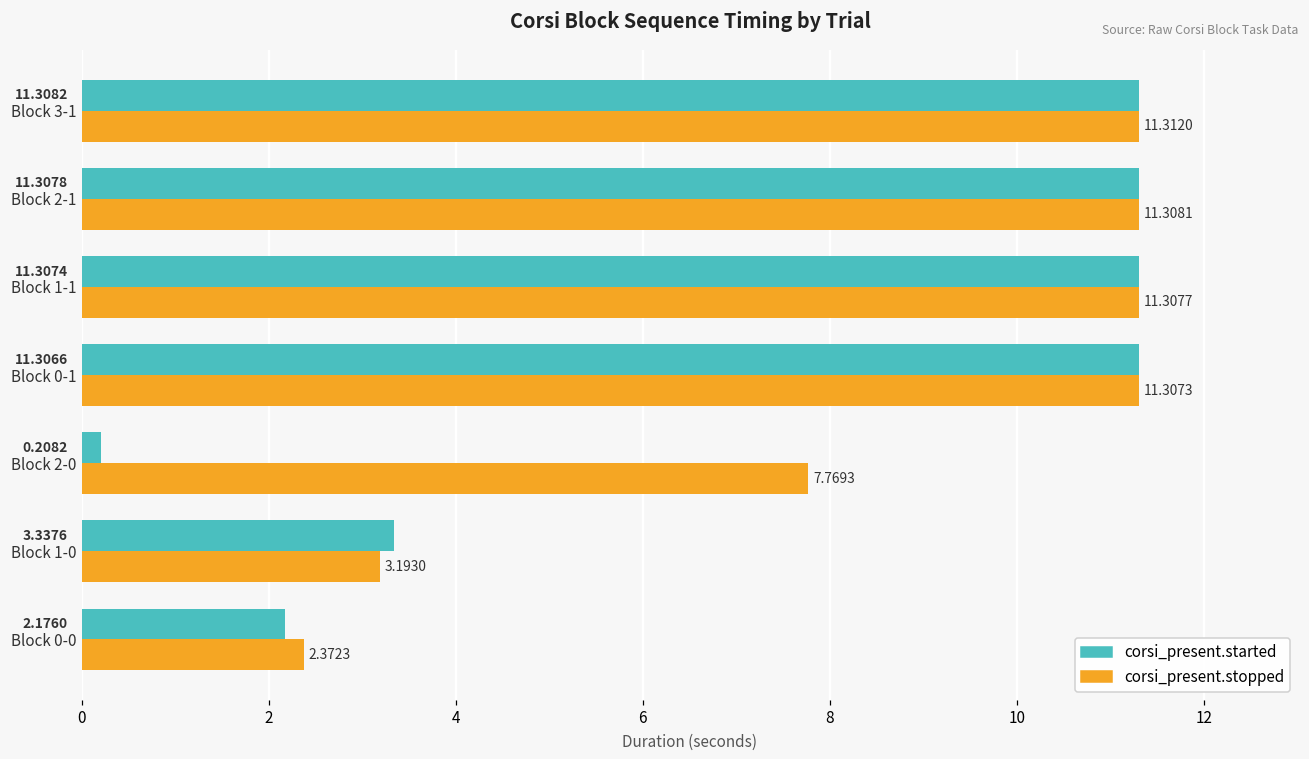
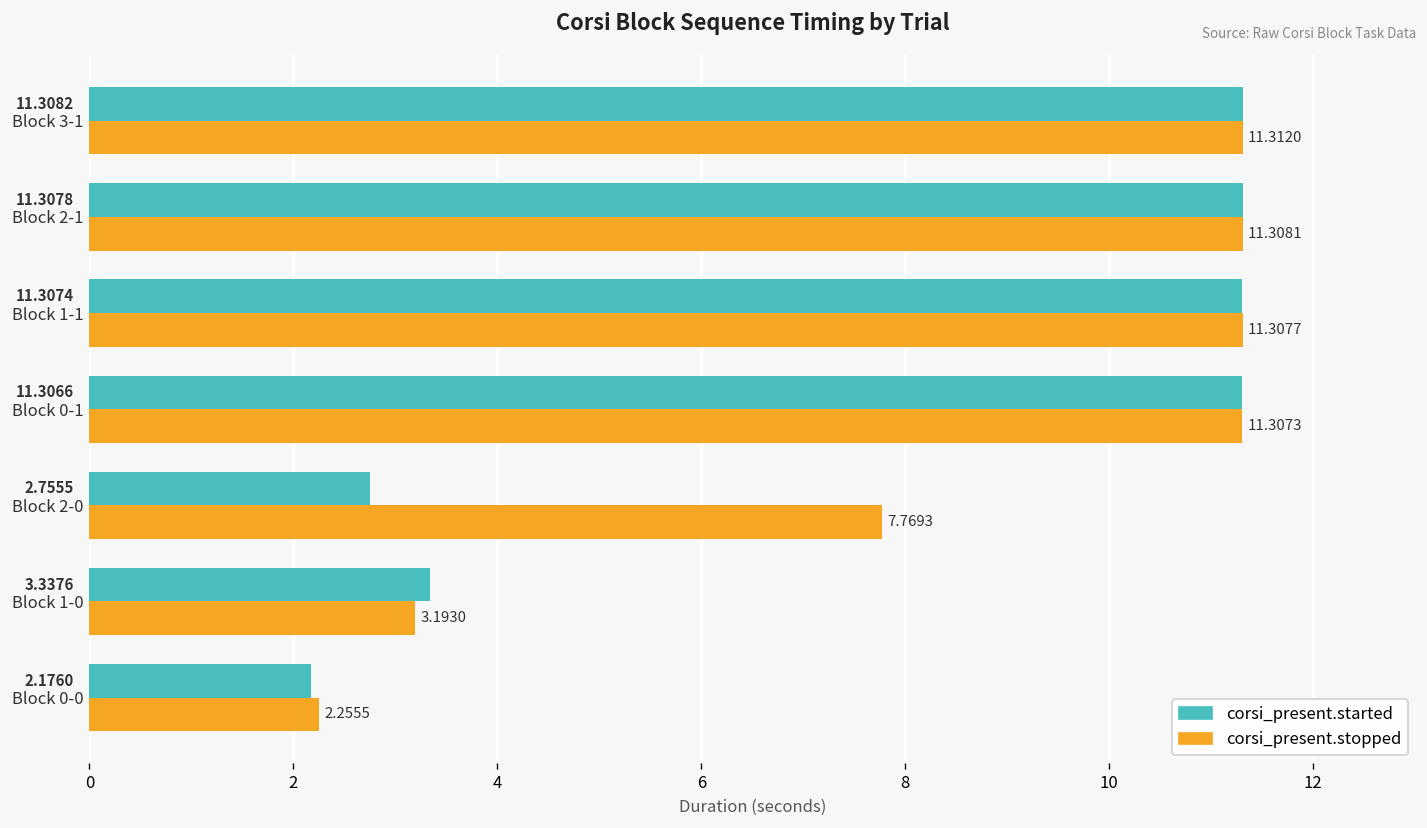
corsi_present.started, Block 2-0: 0.2082 -> 2.7555
corsi_present.stopped, Block 0-0: 2.3723 -> 2.2555
